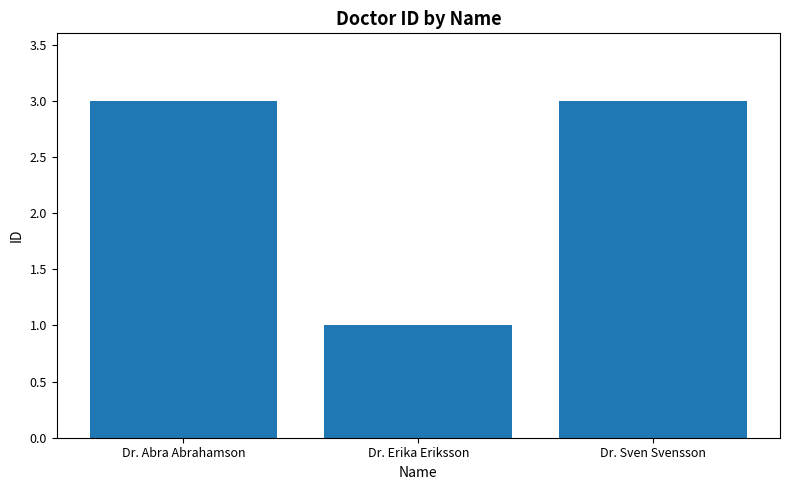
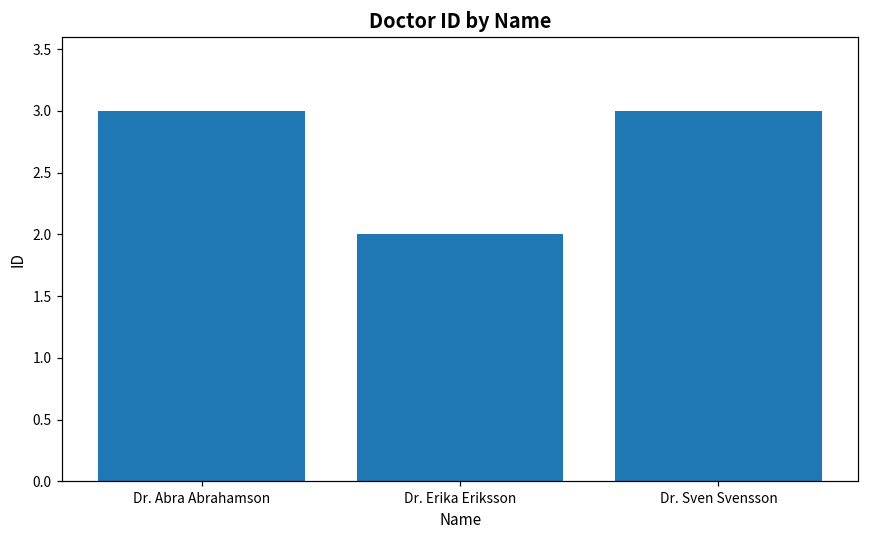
Dr. Erika Eriksson: 1 -> 2
